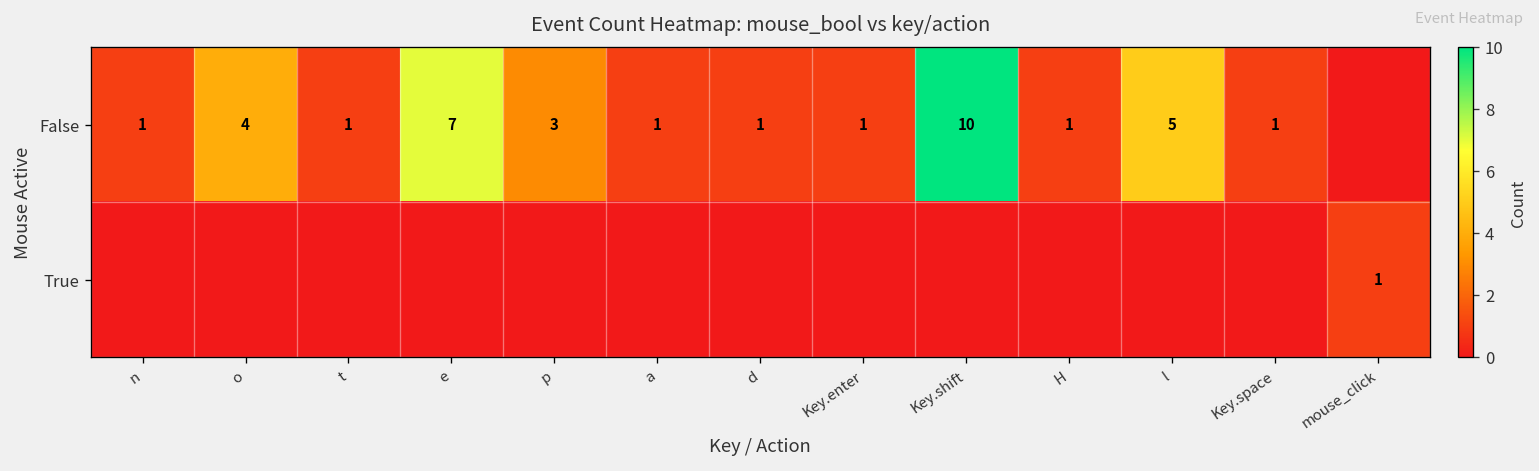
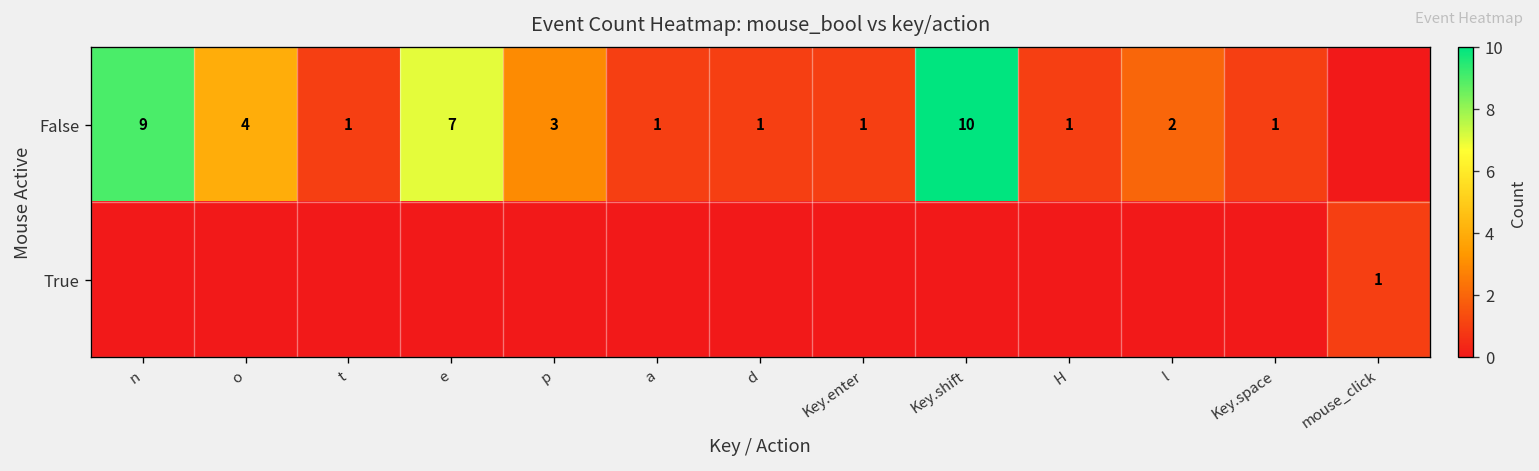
False, n: 1 -> 9
False, l: 5 -> 2
